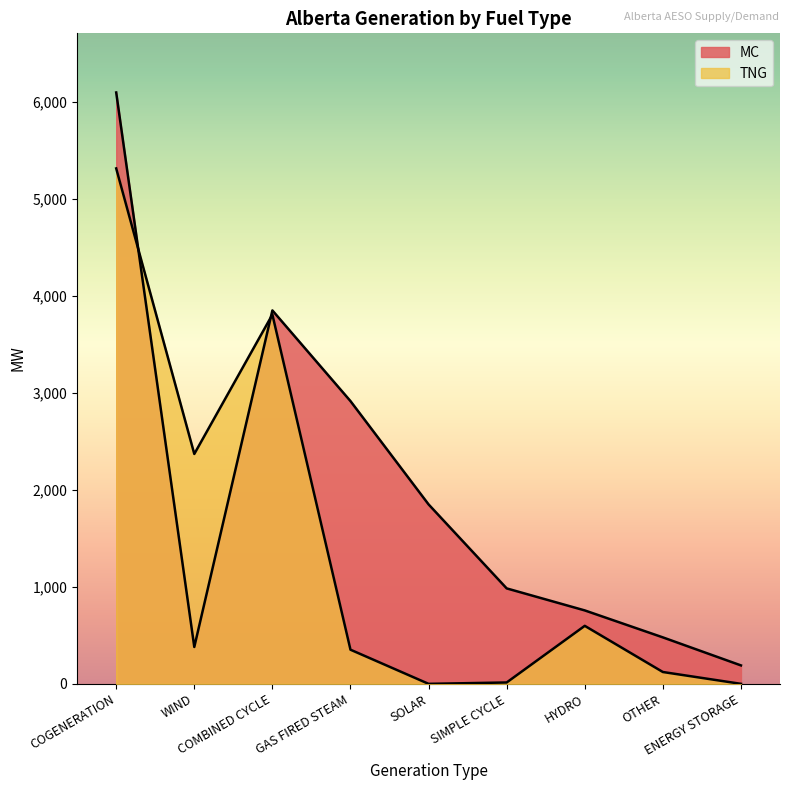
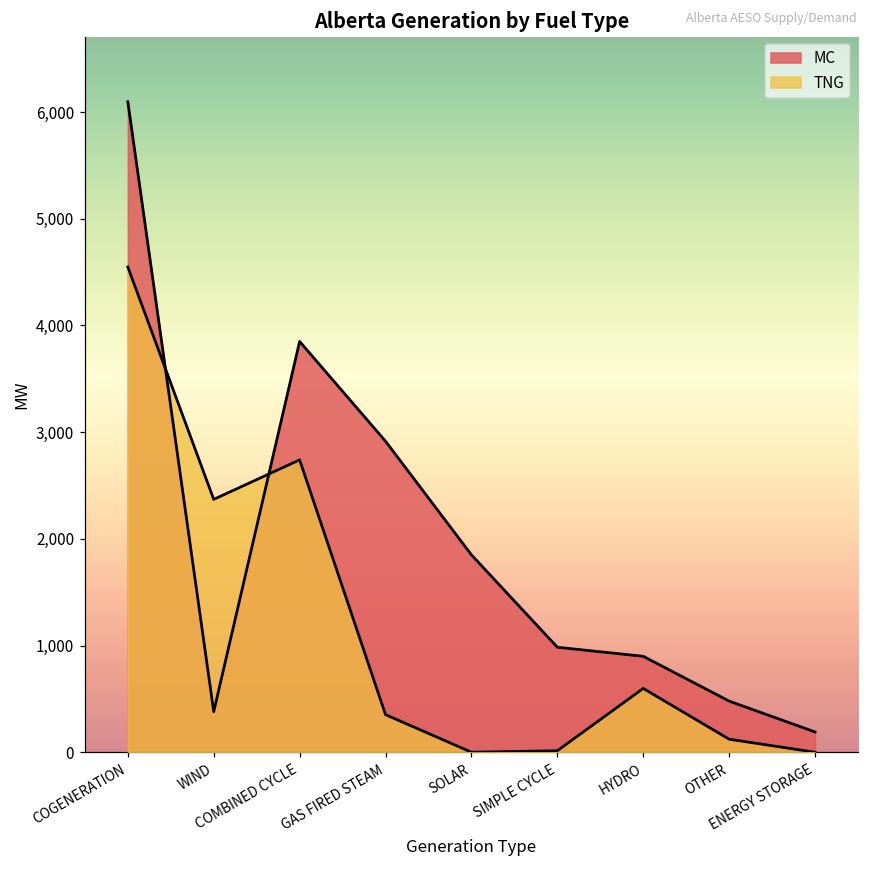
TNG, COGENERATION: 5,300 -> 4,500
TNG, COMBINED CYCLE: 3,800 -> 2,700
MC, HYDRO: 800 -> 900
